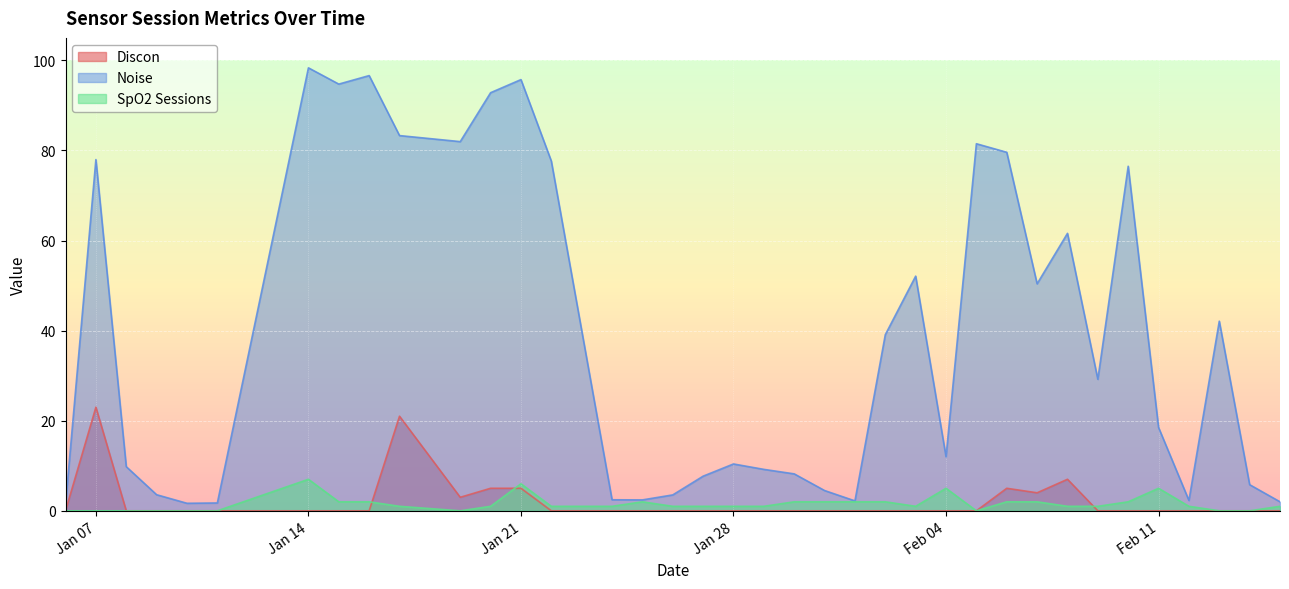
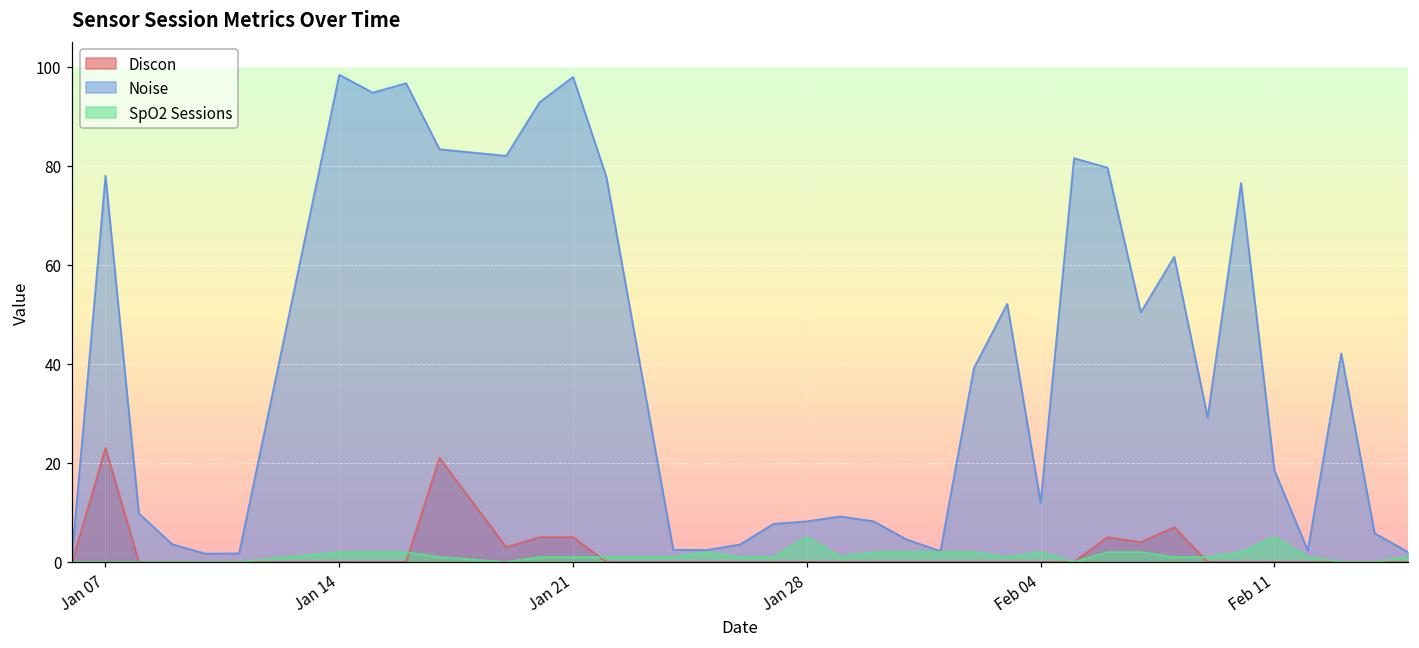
SpO2 Sessions, Jan 14: 7 -> 2
Noise, Jan 21: 96 -> 98
SpO2 Sessions, Jan 21: 6 -> 1
Noise, Jan 28: 10 -> 8
SpO2 Sessions, Jan 28: 1 -> 5
SpO2 Sessions, Feb 04: 5 -> 2
